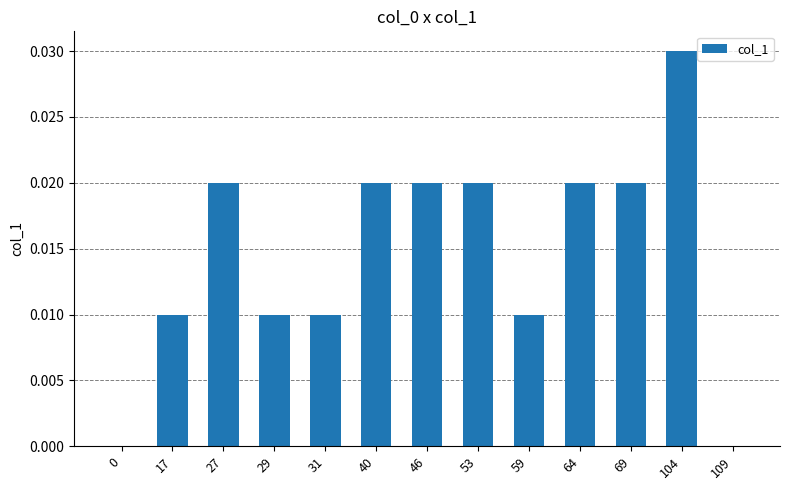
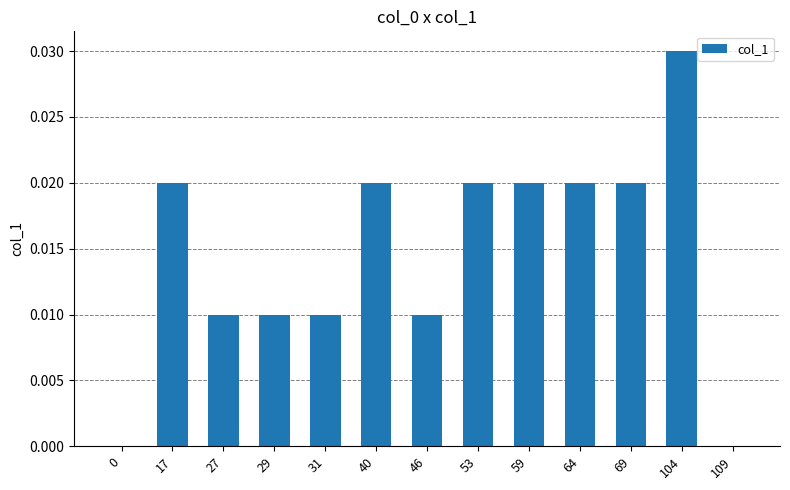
17: 0.01 -> 0.02
27: 0.02 -> 0.01
46: 0.02 -> 0.01
59: 0.01 -> 0.02
